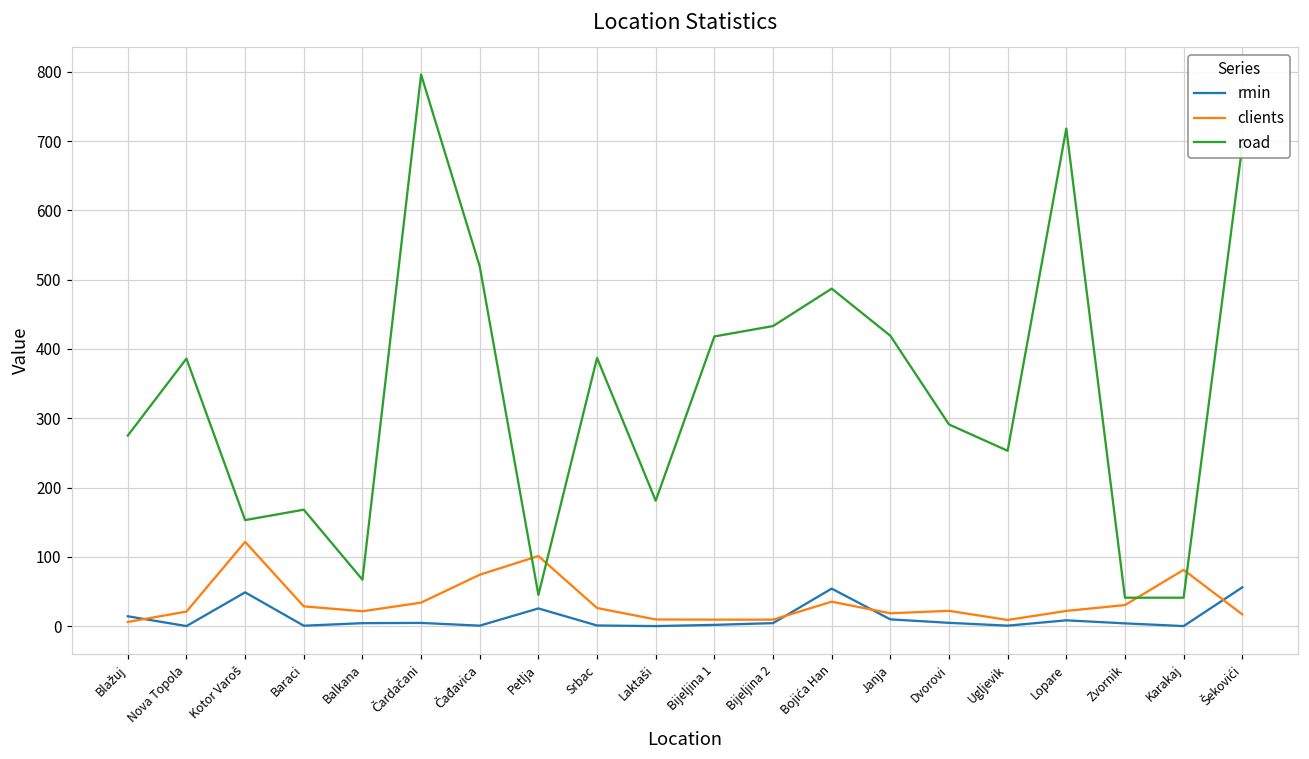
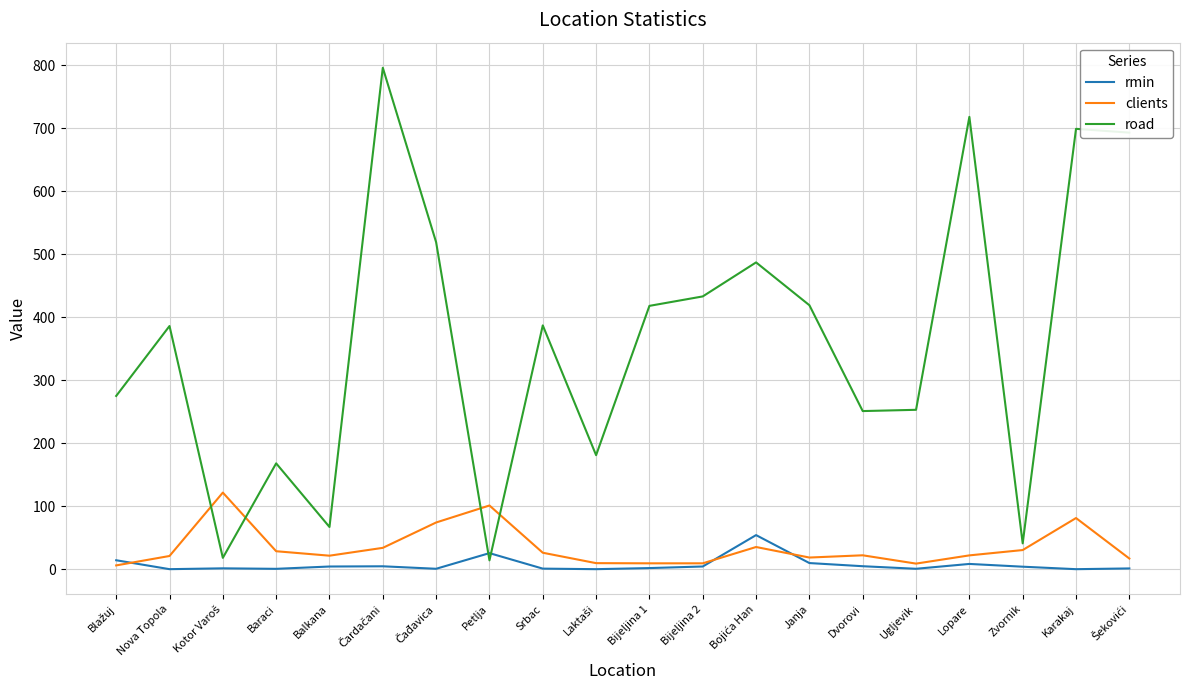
rmin, Kotor Varoš: 50 -> 0
road, Kotor Varoš: 150 -> 20
road, Petlja: 50 -> 10
road, Dvorovi: 290 -> 250
road, Karakaj: 40 -> 700
rmin, Šekovići: 60 -> 0
